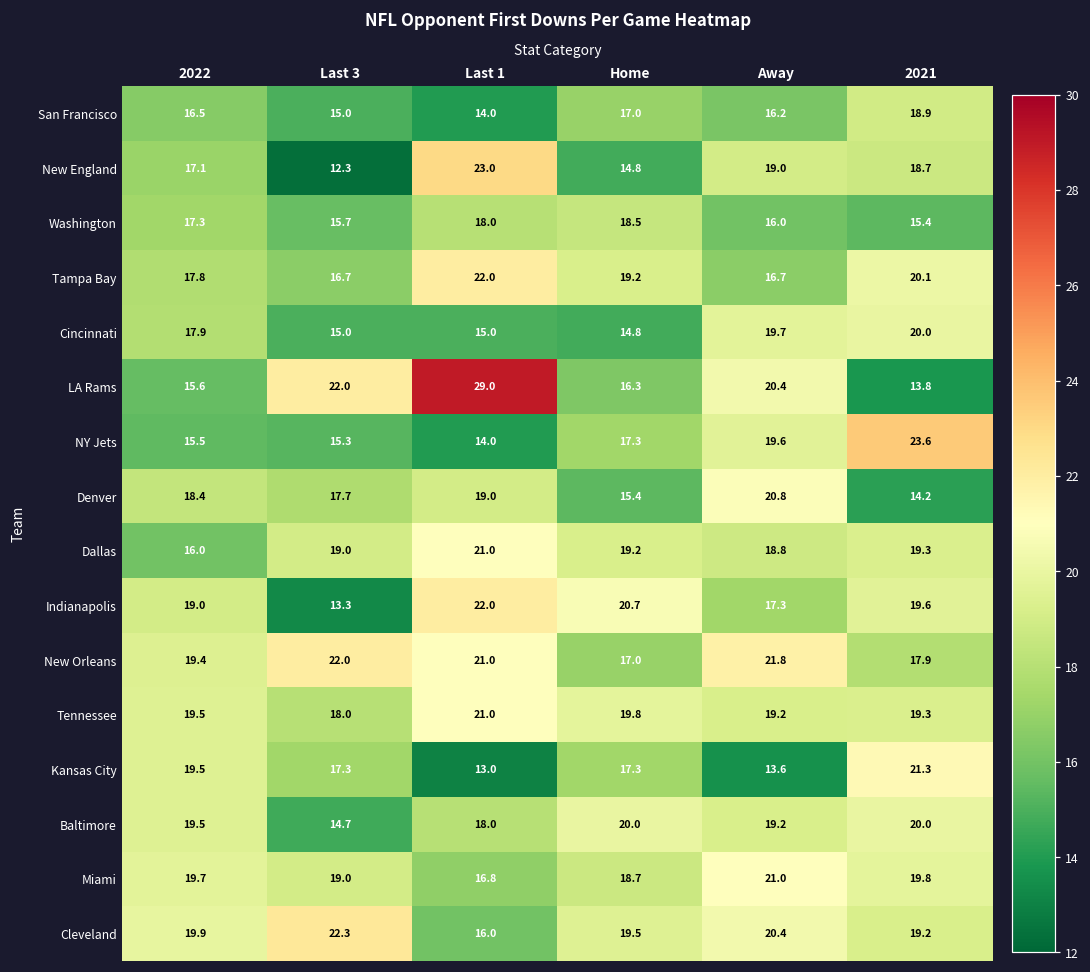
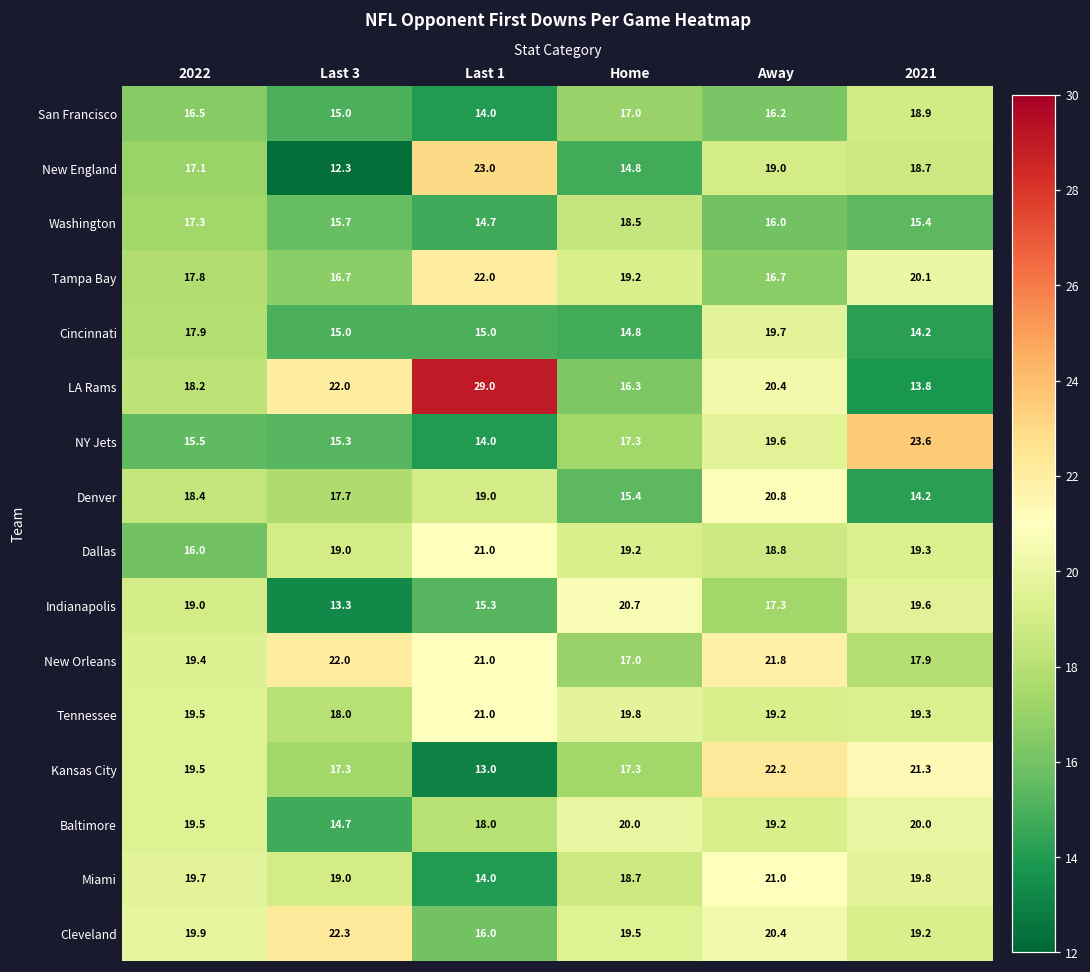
Washington, Last 1: 18.0 -> 14.7
Cincinnati, 2021: 20.0 -> 14.2
LA Rams, 2022: 15.6 -> 18.2
Indianapolis, Last 1: 22.0 -> 15.3
Kansas City, Away: 13.6 -> 22.2
Miami, Last 1: 16.8 -> 14.0
